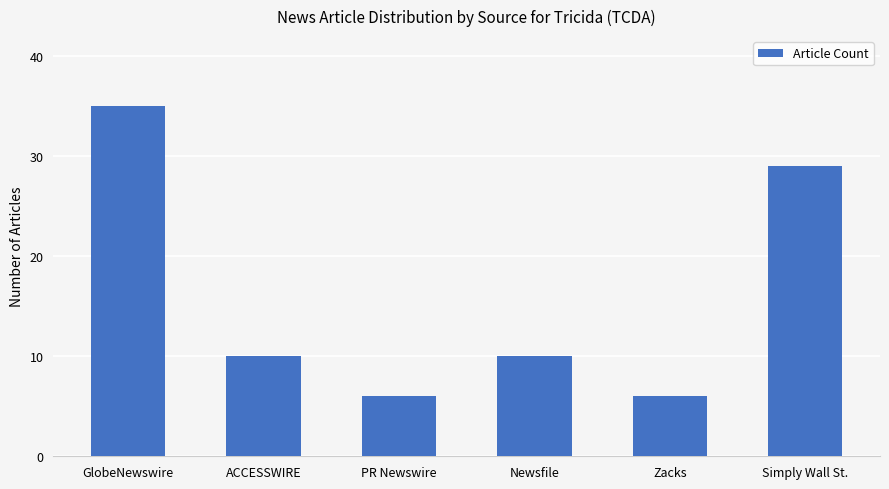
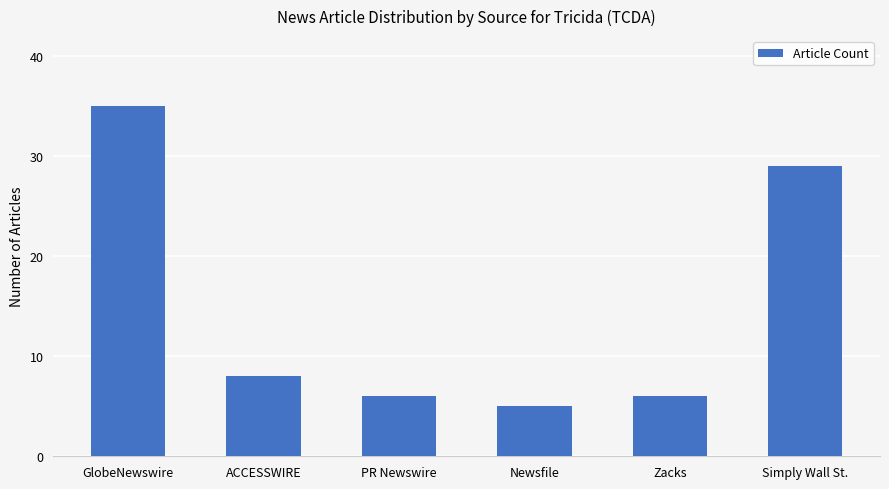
ACCESSWIRE: 10 -> 8
Newsfile: 10 -> 5
